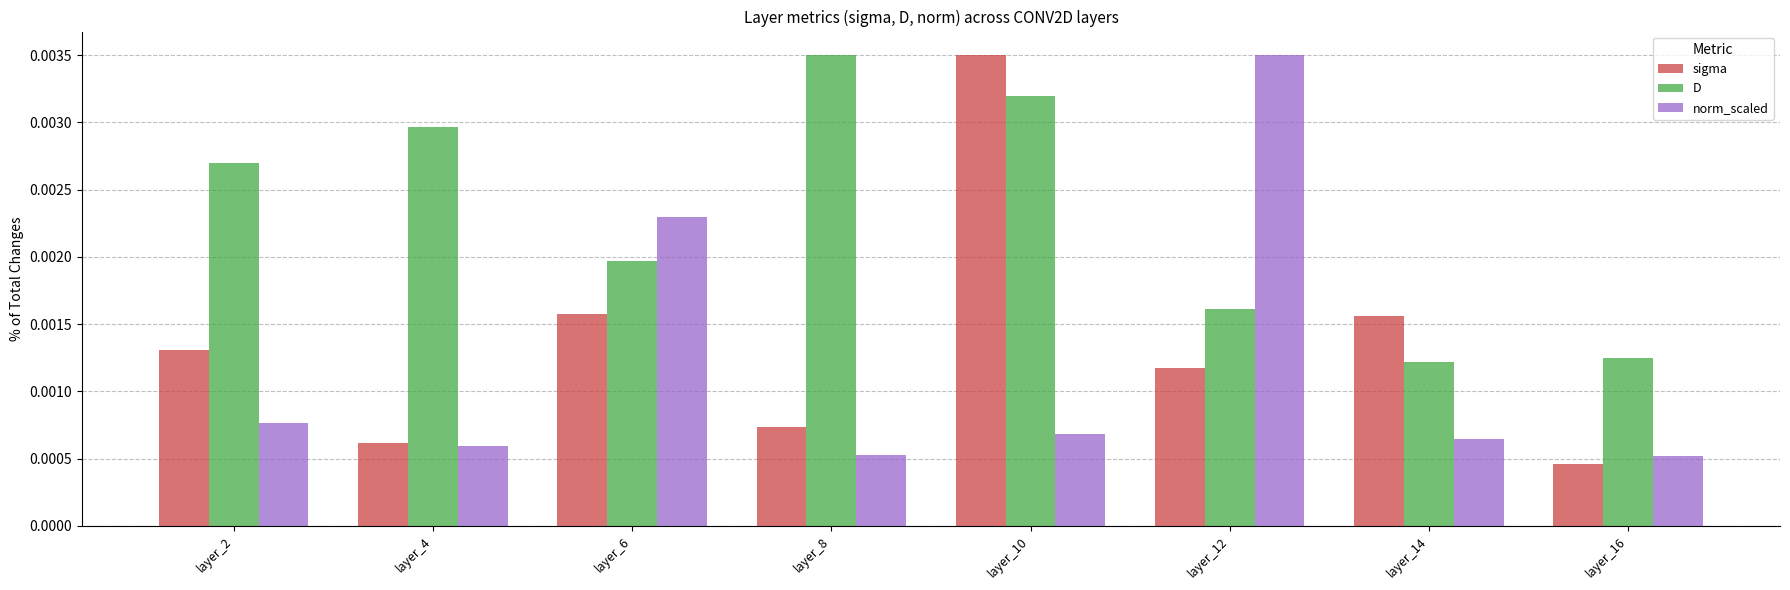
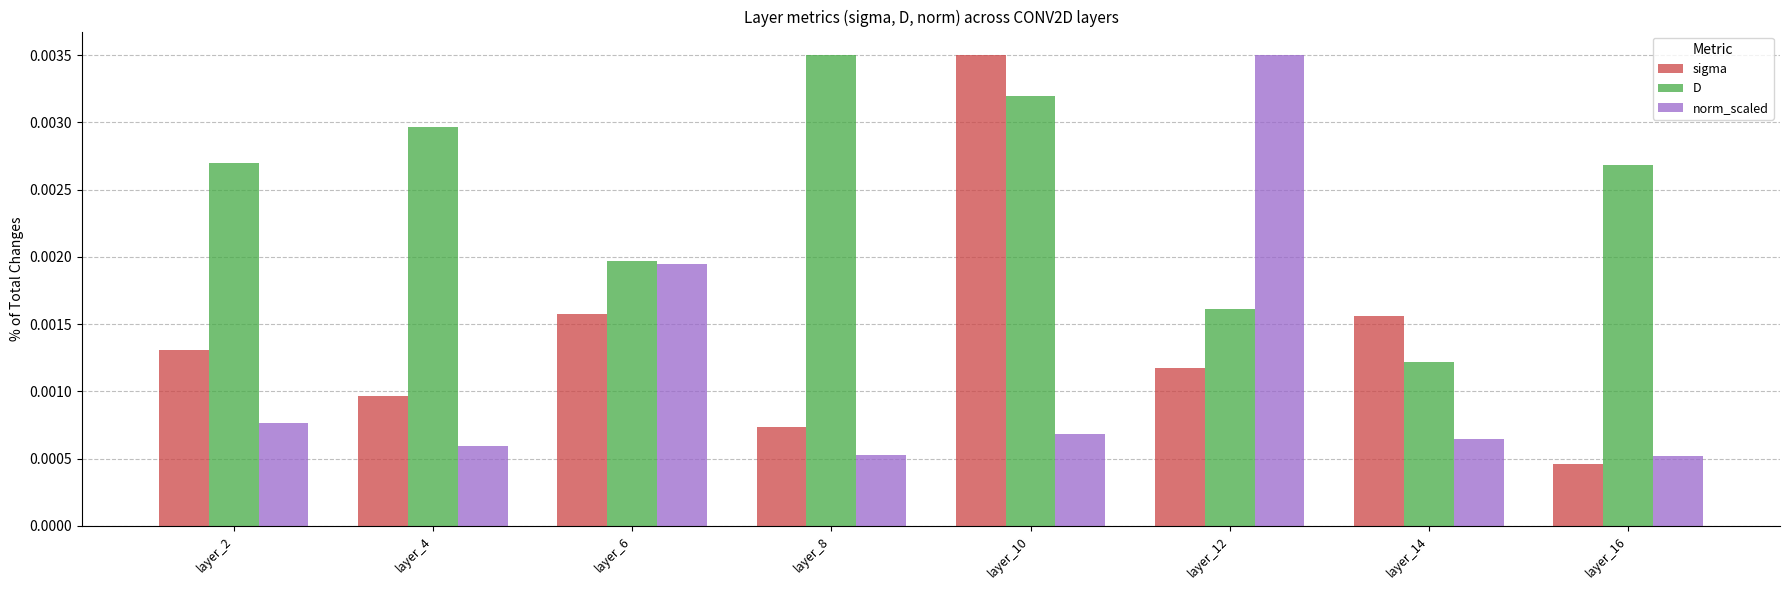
sigma, layer_4: 0.00062 -> 0.00096
norm_scaled, layer_6: 0.00230 -> 0.00195
D, layer_16: 0.00125 -> 0.00269
